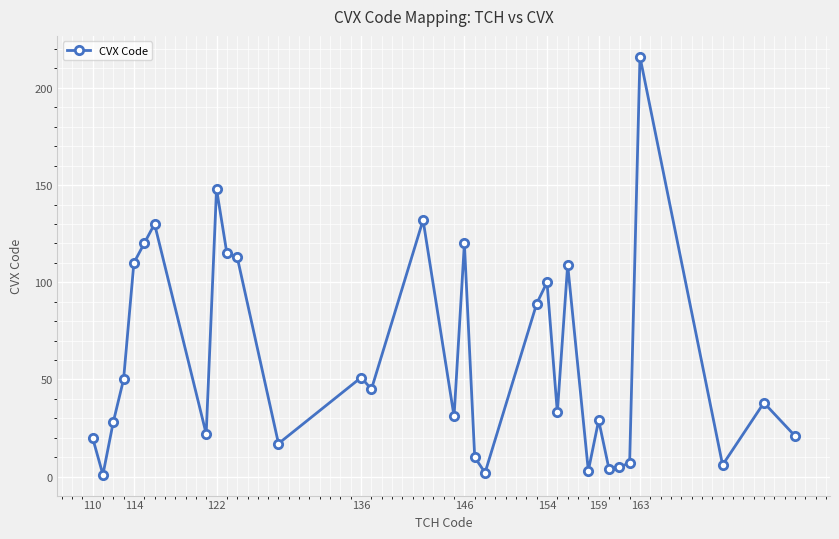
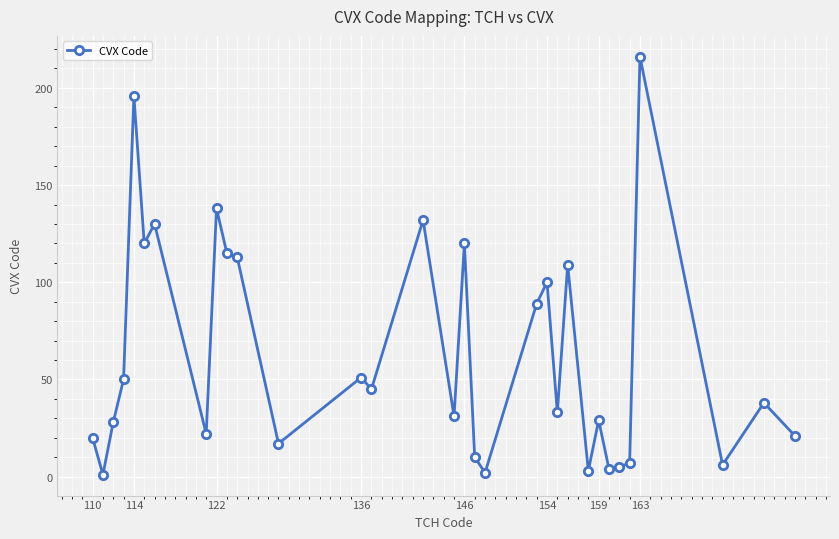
114: 110 -> 196
122: 148 -> 138
